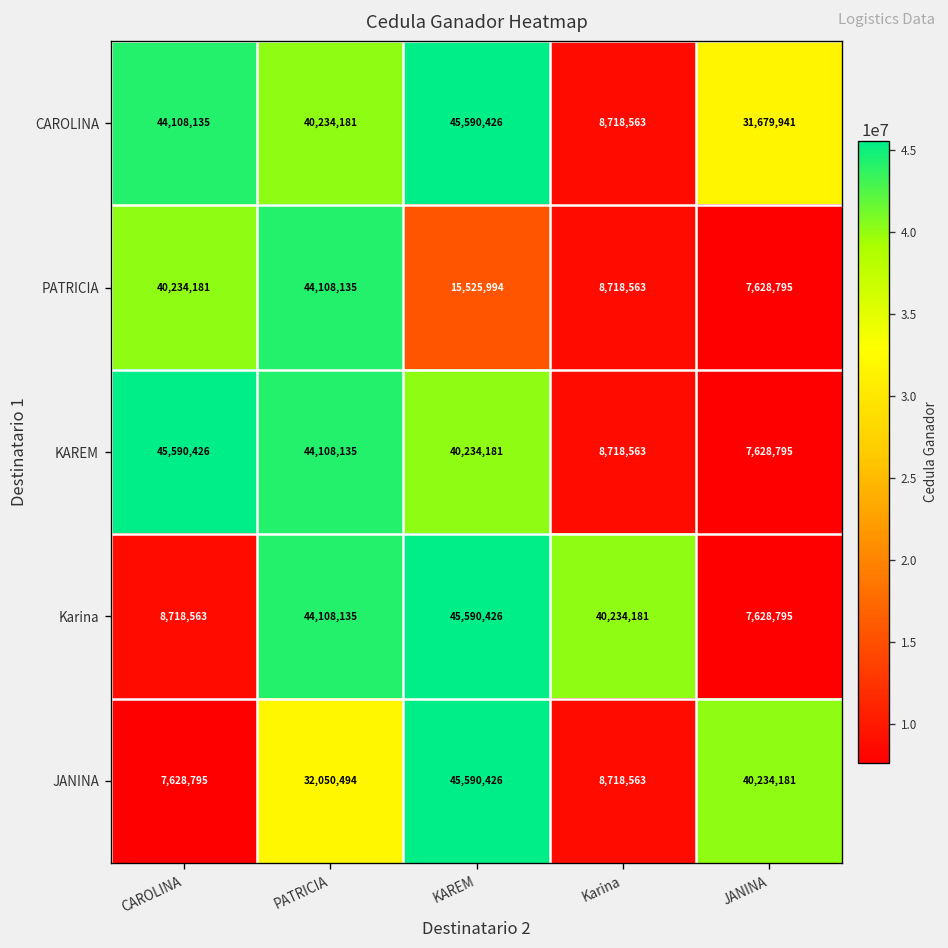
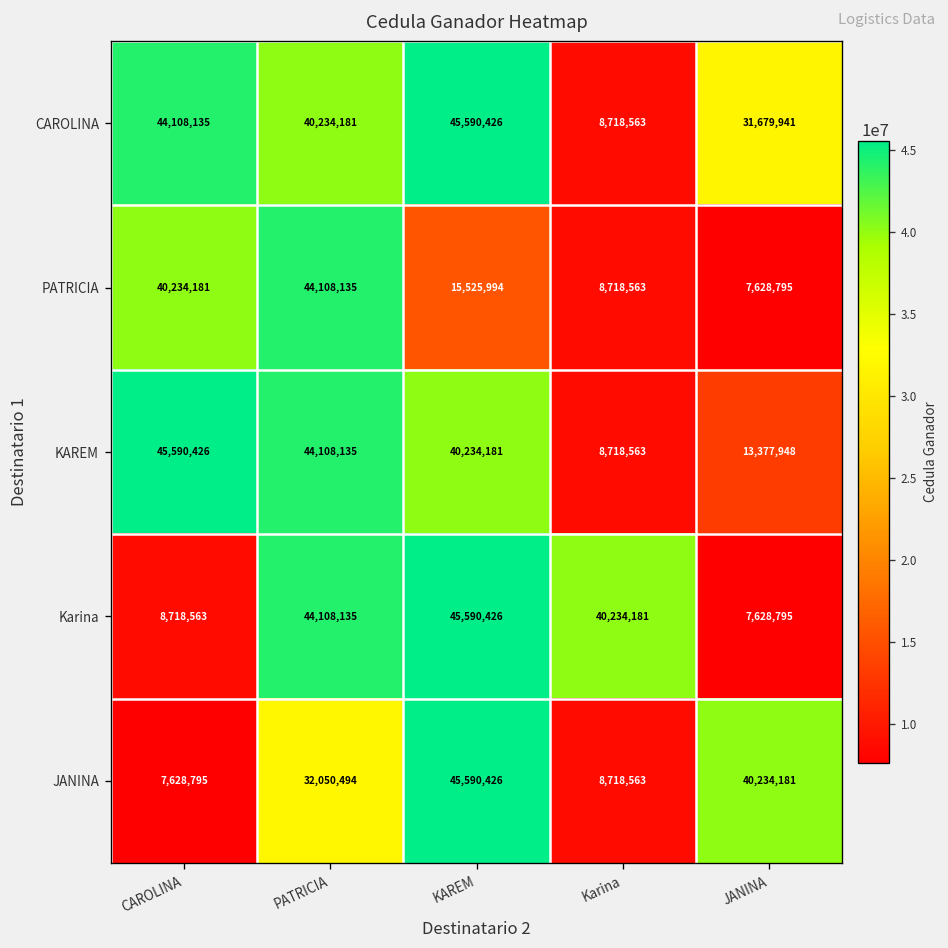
KAREM, JANINA: 7,628,795 -> 13,377,948
